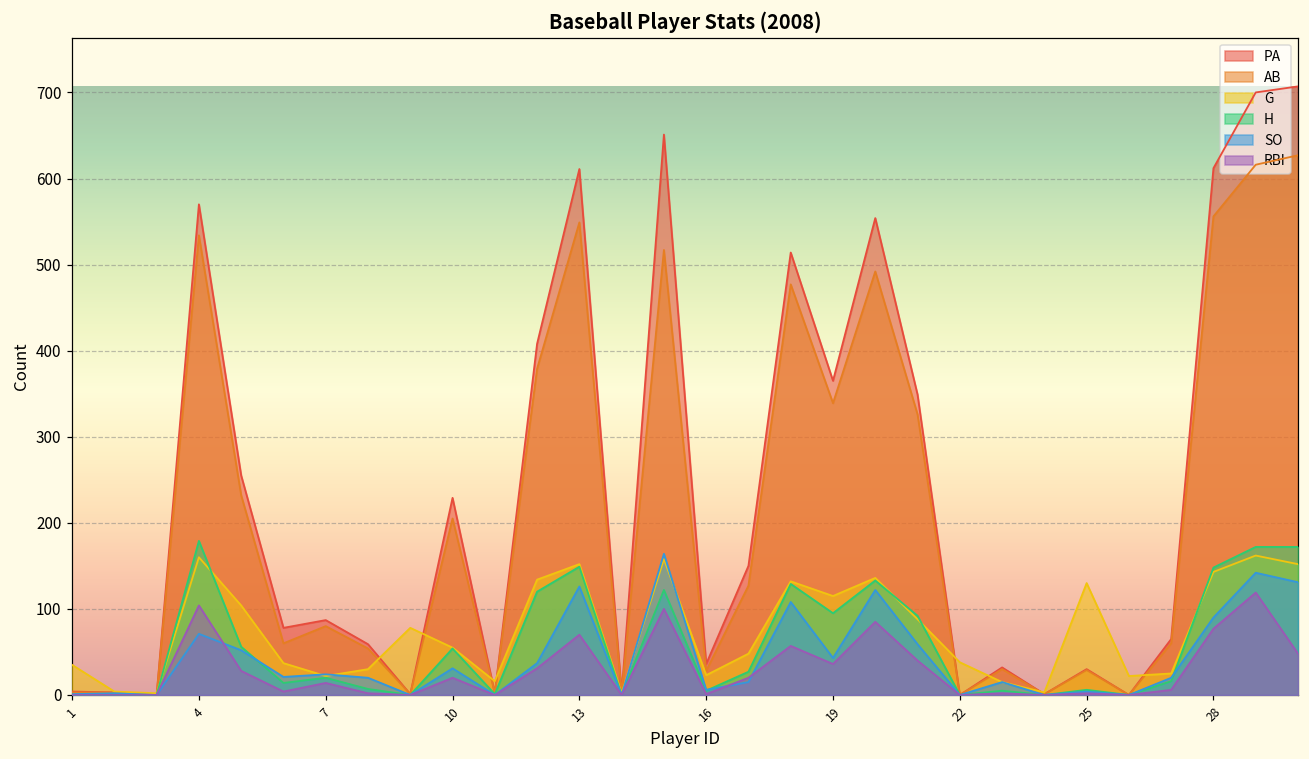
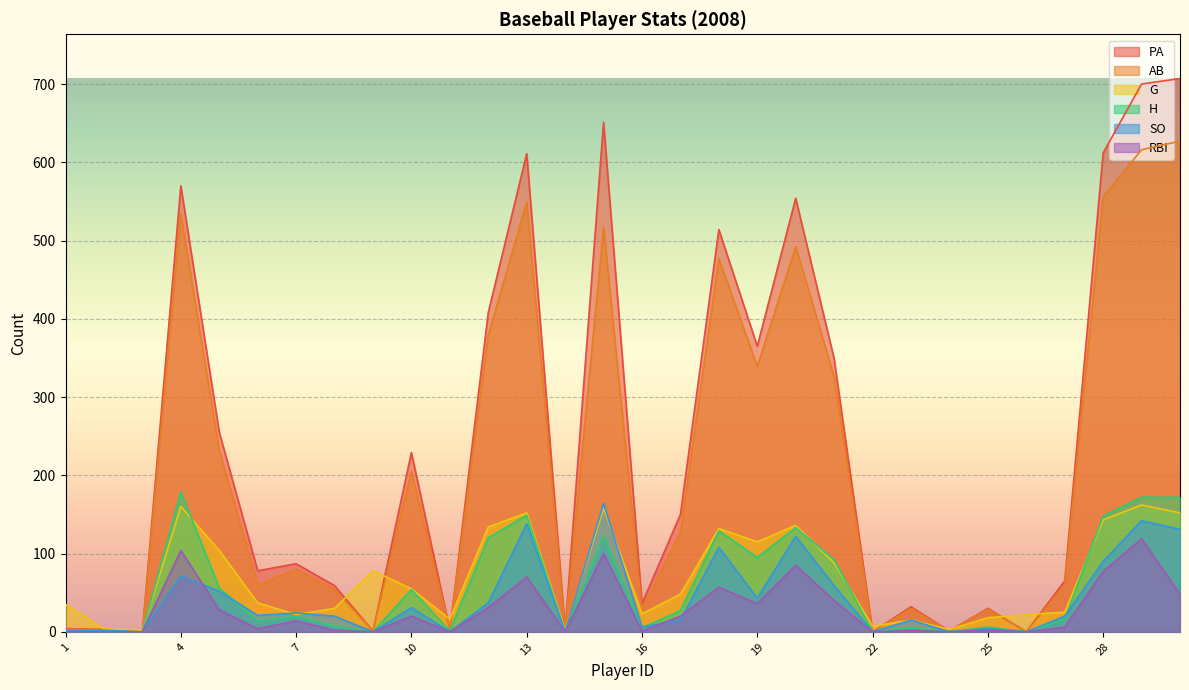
SO, 13: 130 -> 140
G, 22: 40 -> 10
G, 25: 130 -> 20
